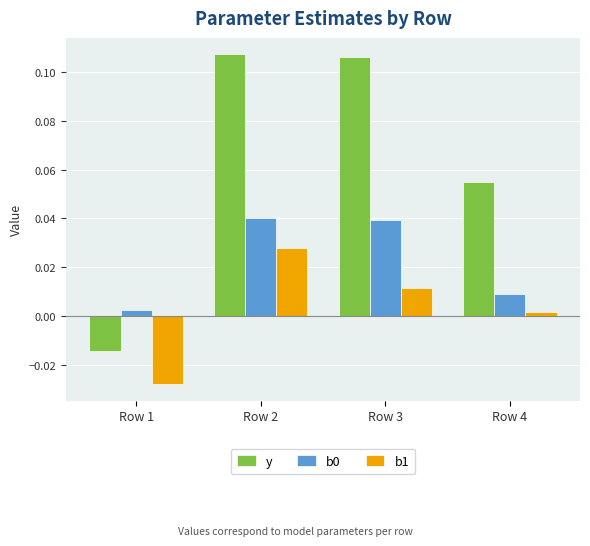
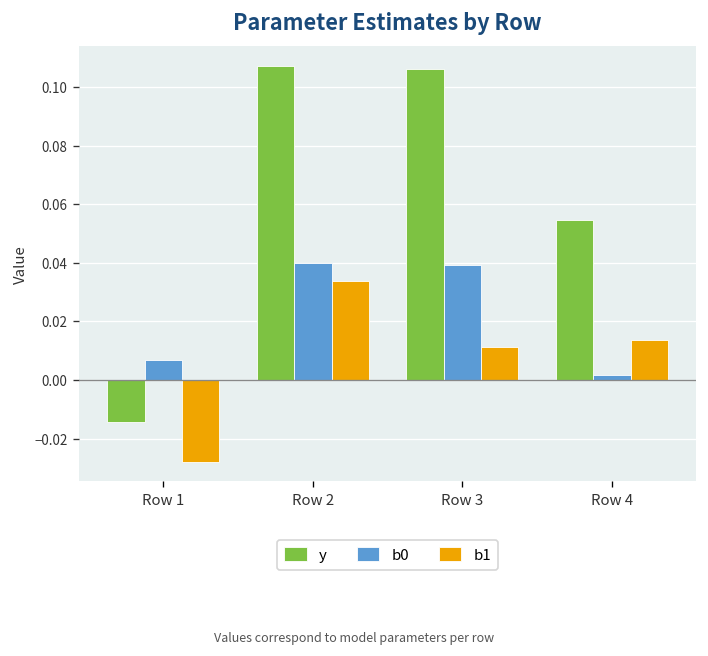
b0, Row 1: 0.002 -> 0.007
b1, Row 2: 0.028 -> 0.034
b0, Row 4: 0.009 -> 0.002
b1, Row 4: 0.002 -> 0.014
